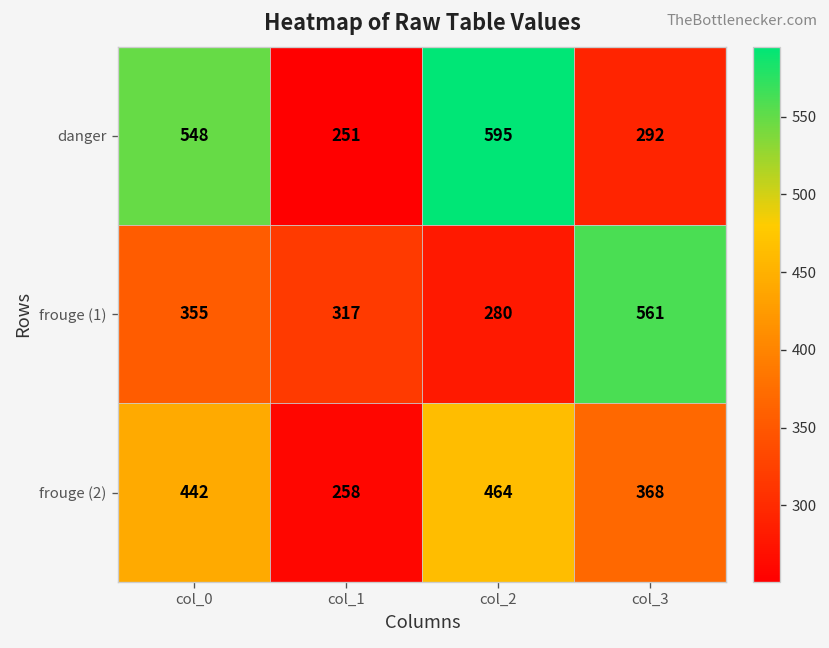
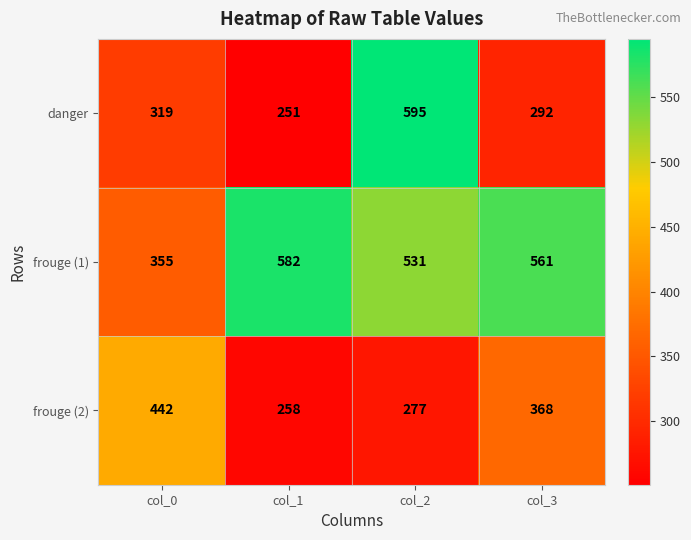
danger, col_0: 548 -> 319
frouge (1), col_1: 317 -> 582
frouge (1), col_2: 280 -> 531
frouge (2), col_2: 464 -> 277
